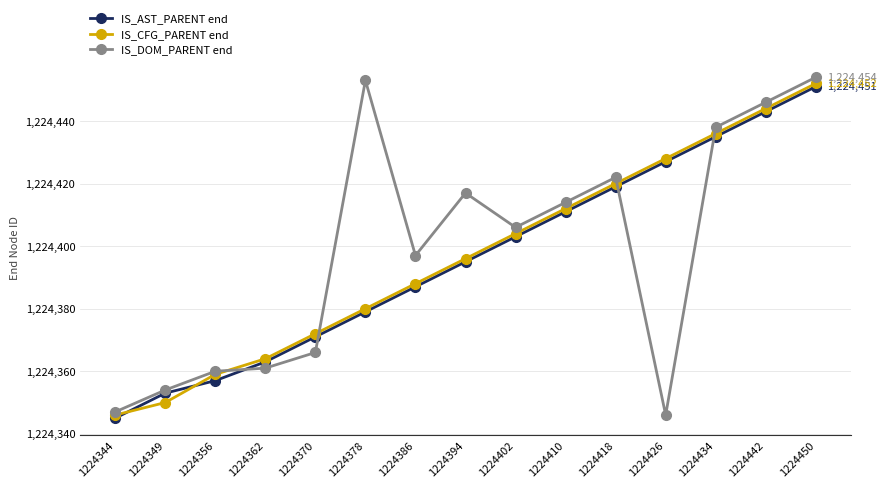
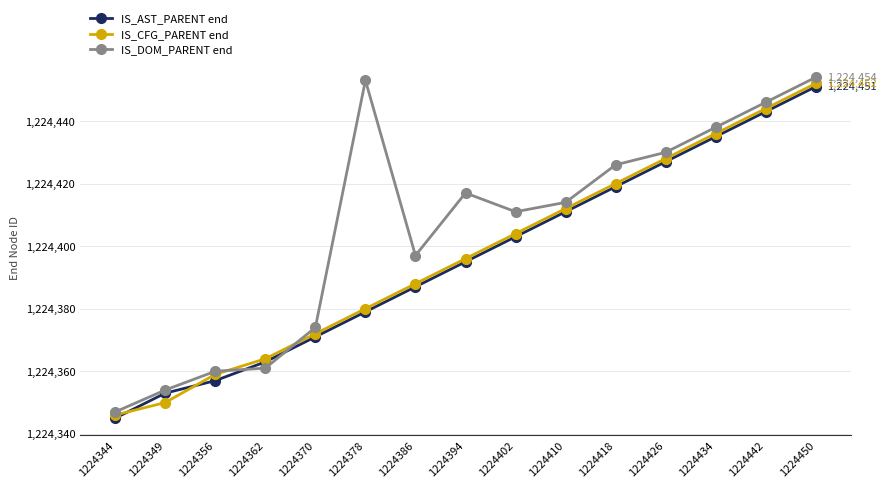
IS_DOM_PARENT end, 1224370: 1,224,366 -> 1,224,374
IS_DOM_PARENT end, 1224402: 1,224,406 -> 1,224,411
IS_DOM_PARENT end, 1224418: 1,224,422 -> 1,224,426
IS_DOM_PARENT end, 1224426: 1,224,346 -> 1,224,430
